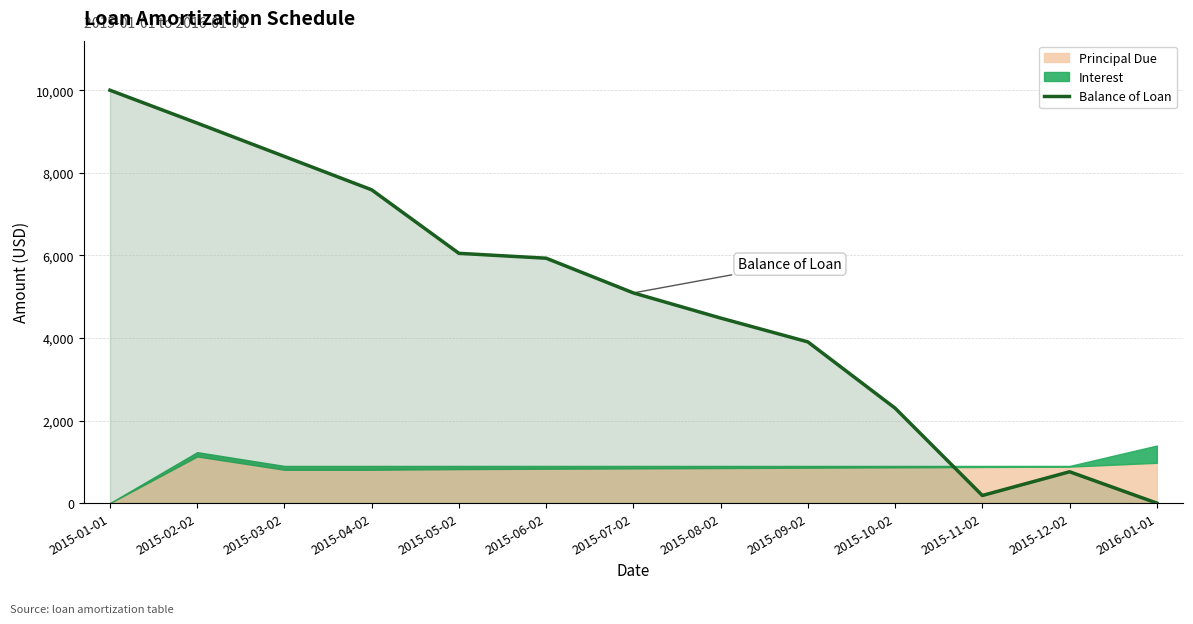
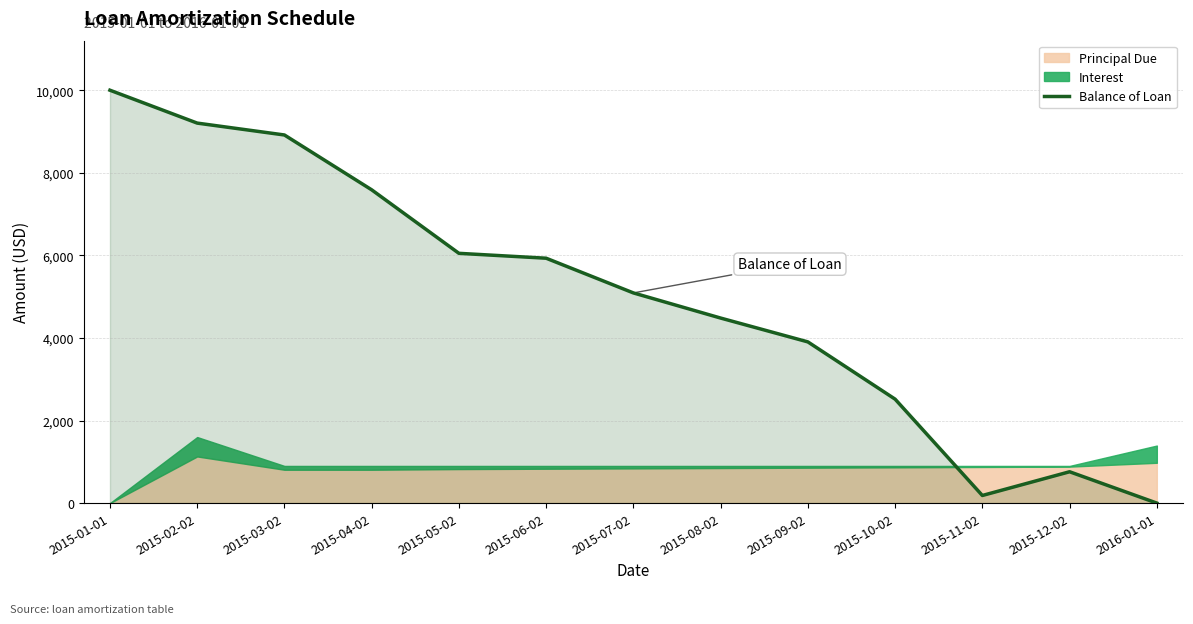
Interest, 2015-02-02: 100 -> 500
Balance of Loan, 2015-03-02: 8,400 -> 8,900
Balance of Loan, 2015-10-02: 2,300 -> 2,500
